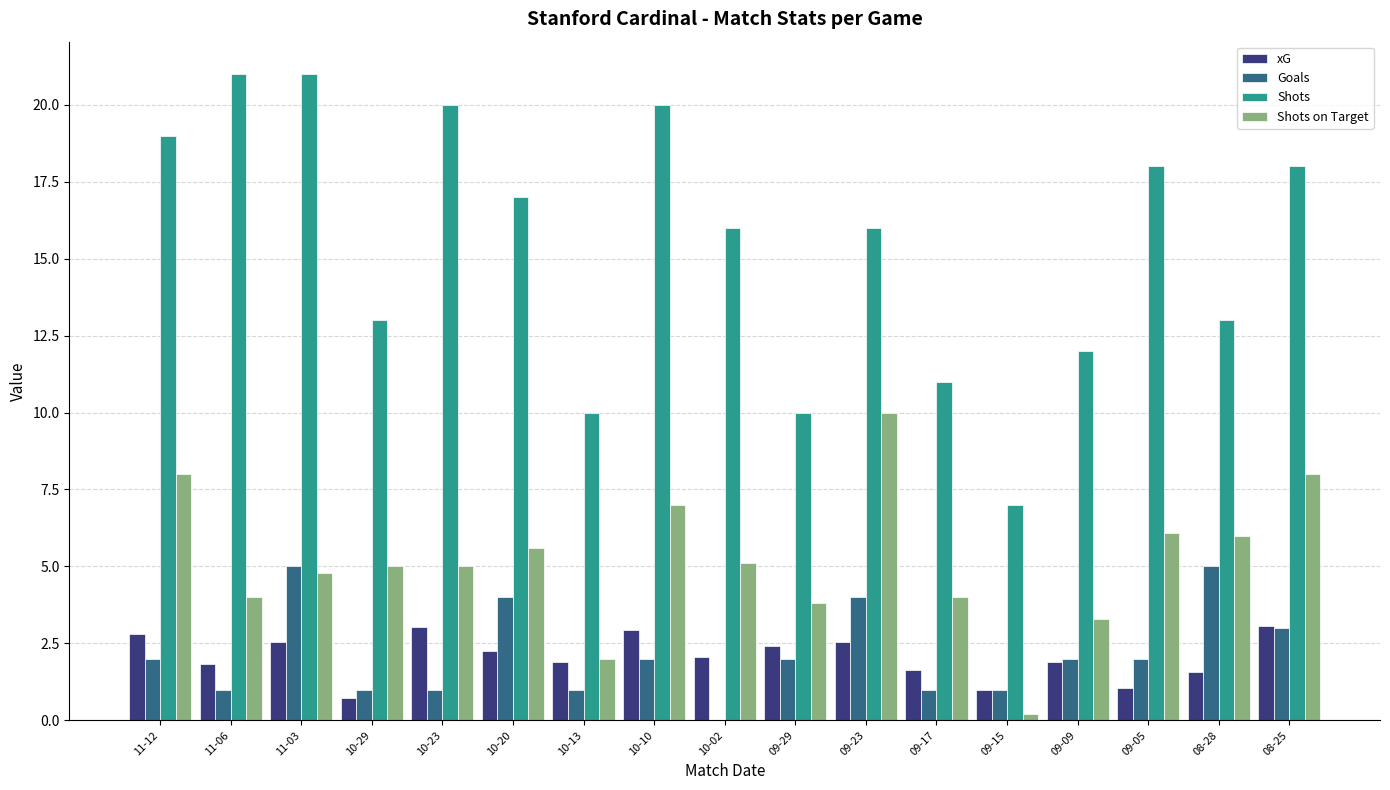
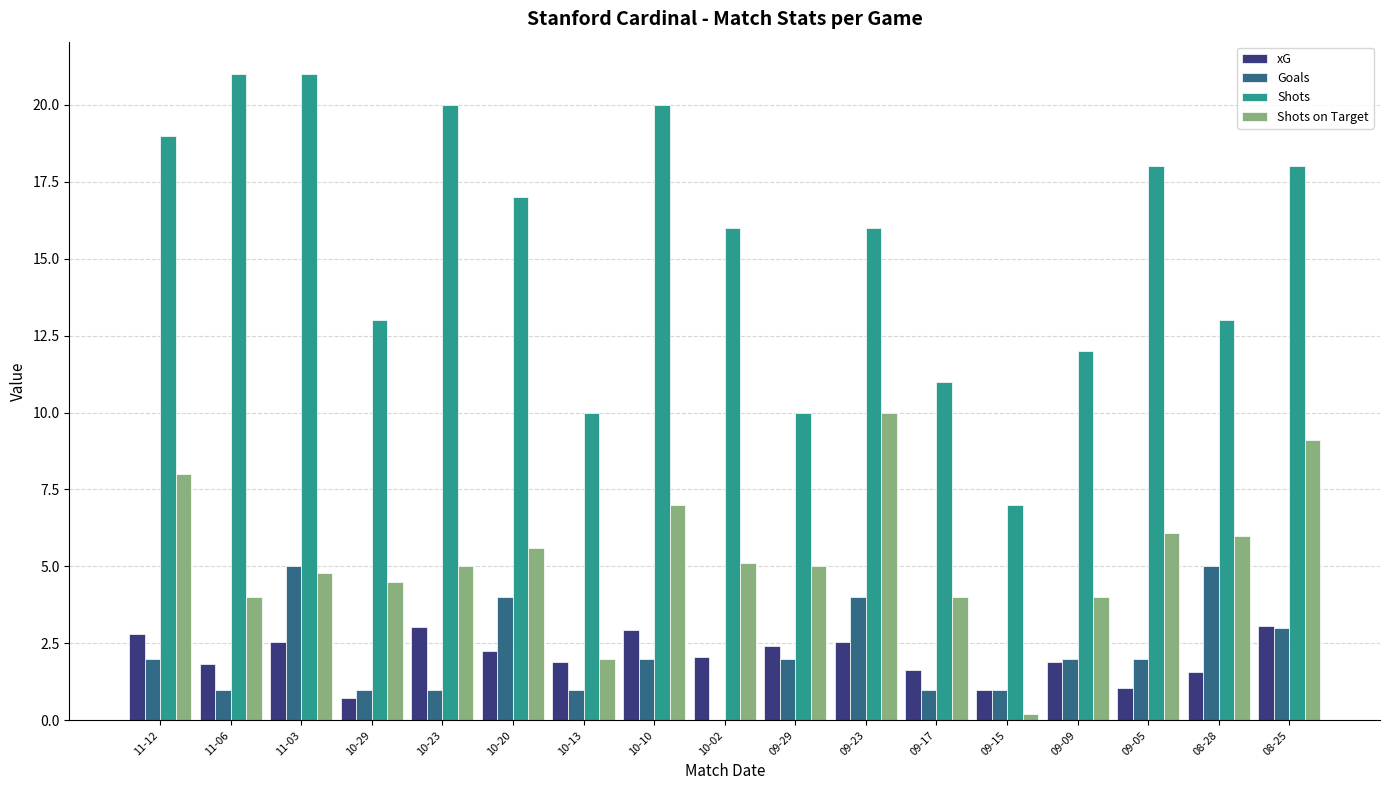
Shots on Target, 10-29: 5.0 -> 4.5
Shots on Target, 09-29: 3.8 -> 5.0
Shots on Target, 09-09: 3.3 -> 4.0
Shots on Target, 08-25: 8.0 -> 9.1
